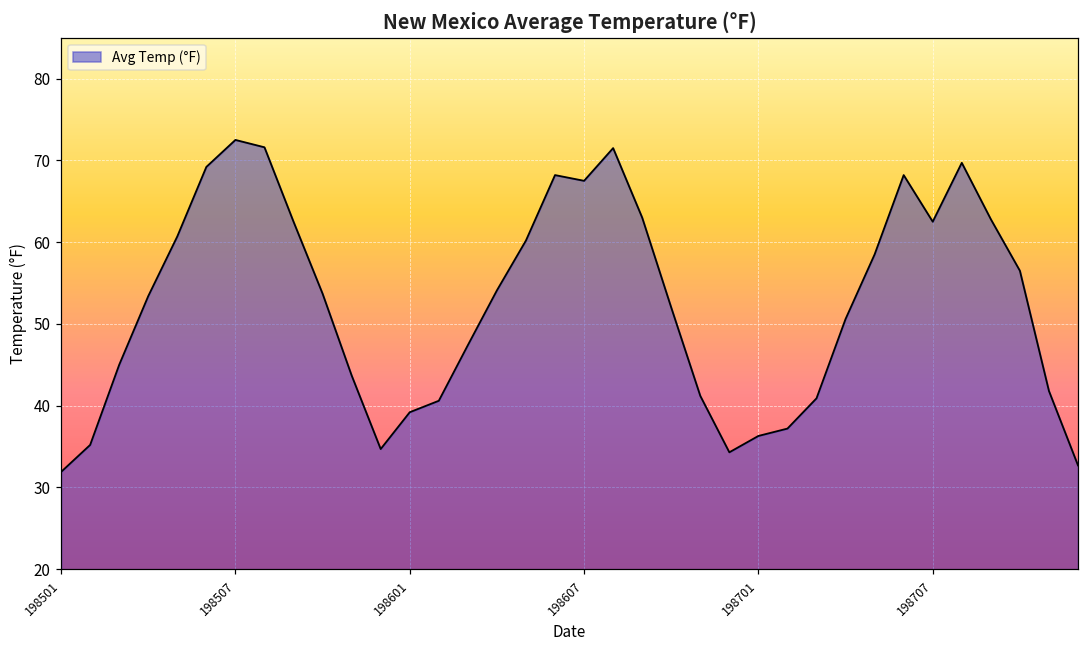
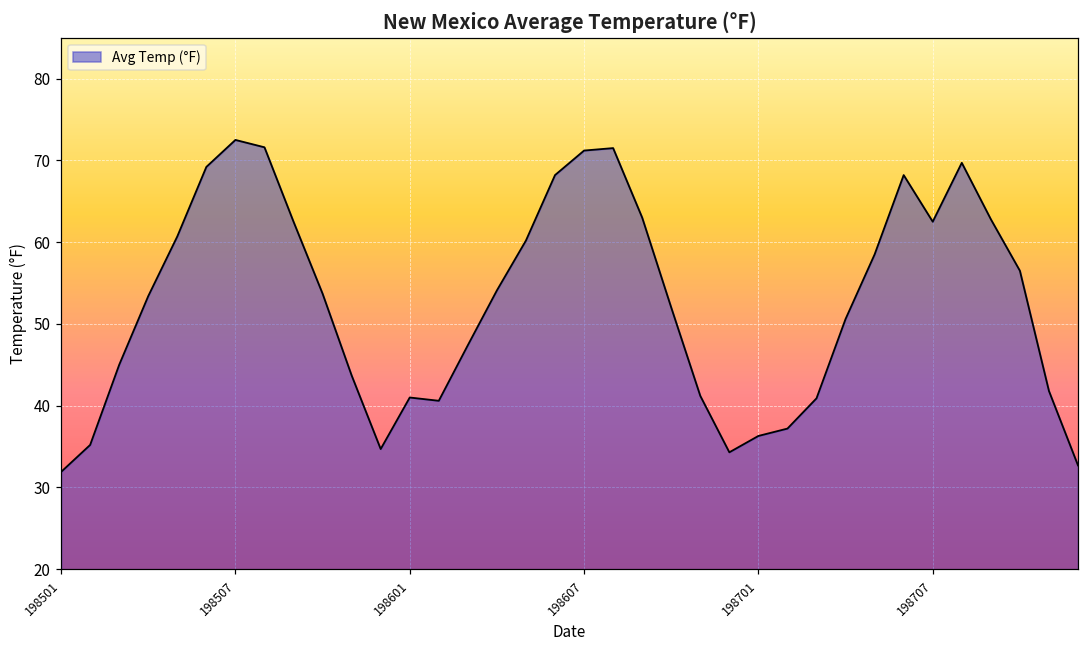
198601: 39 -> 41
198607: 68 -> 71
